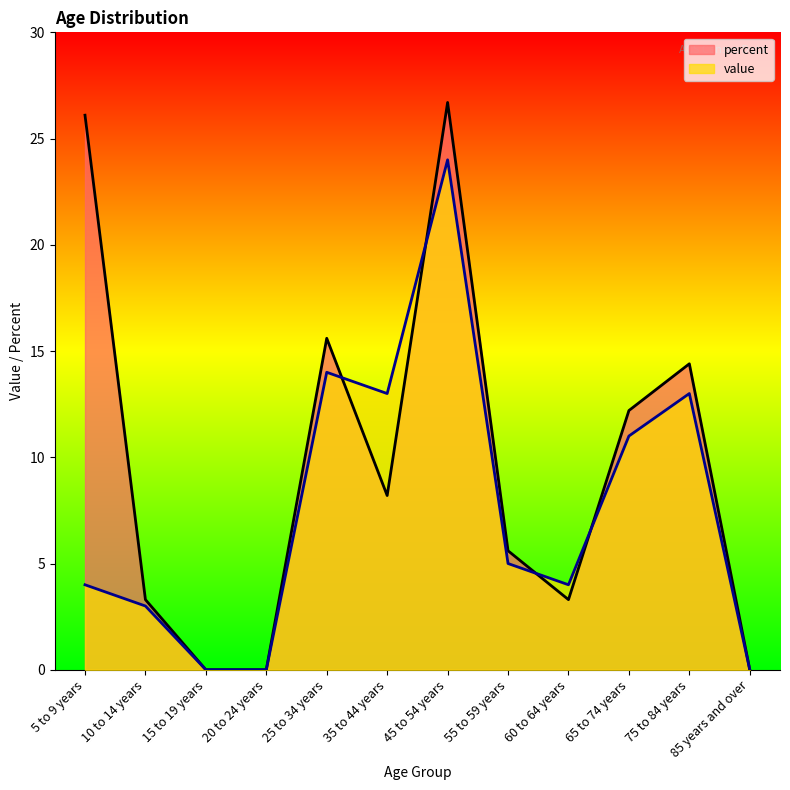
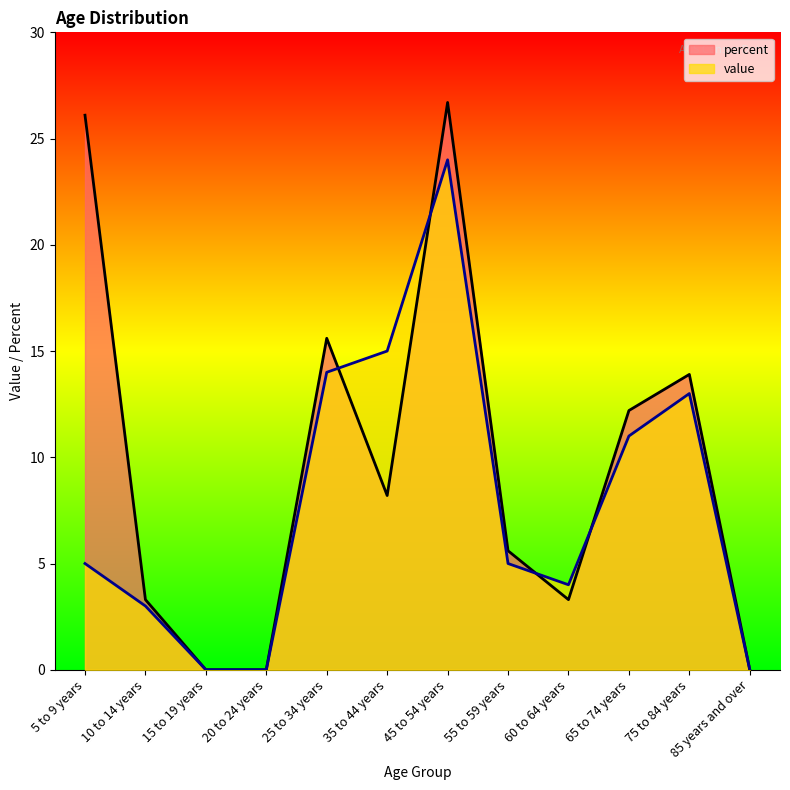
value, 5 to 9 years: 4 -> 5
value, 35 to 44 years: 13 -> 15
percent, 75 to 84 years: 14.4 -> 13.9
